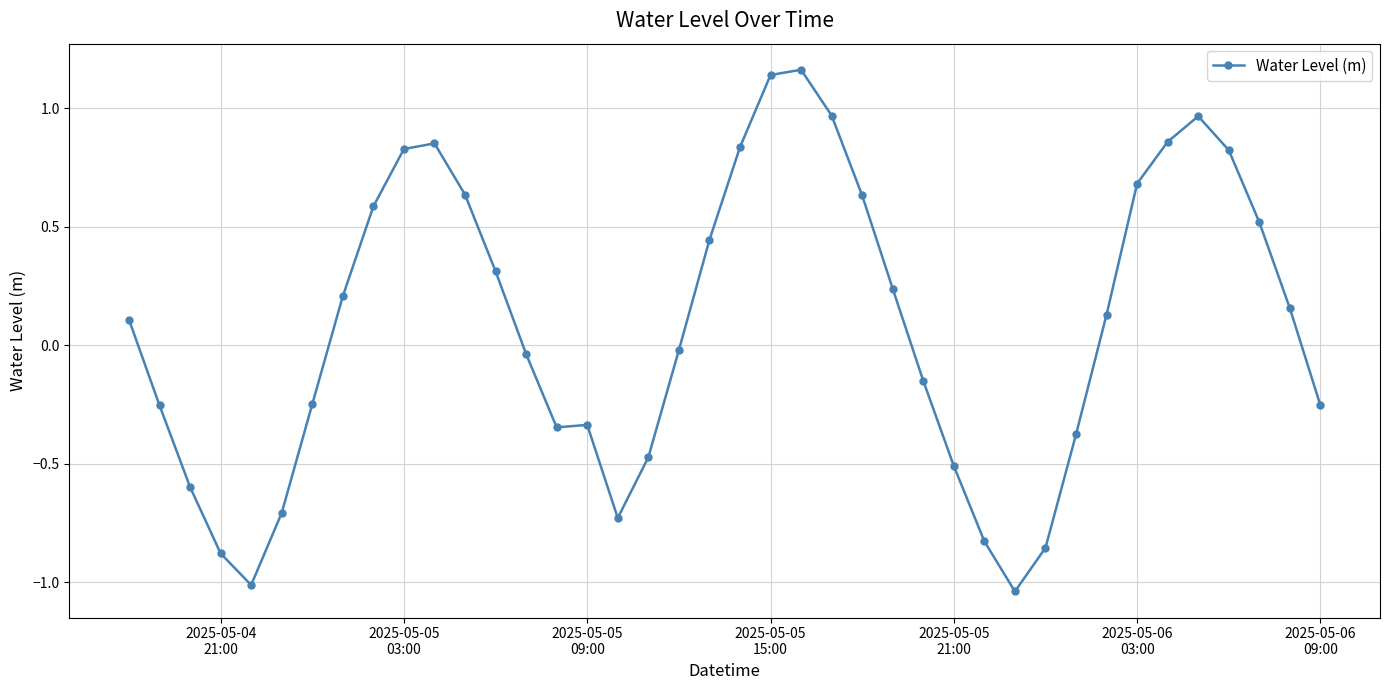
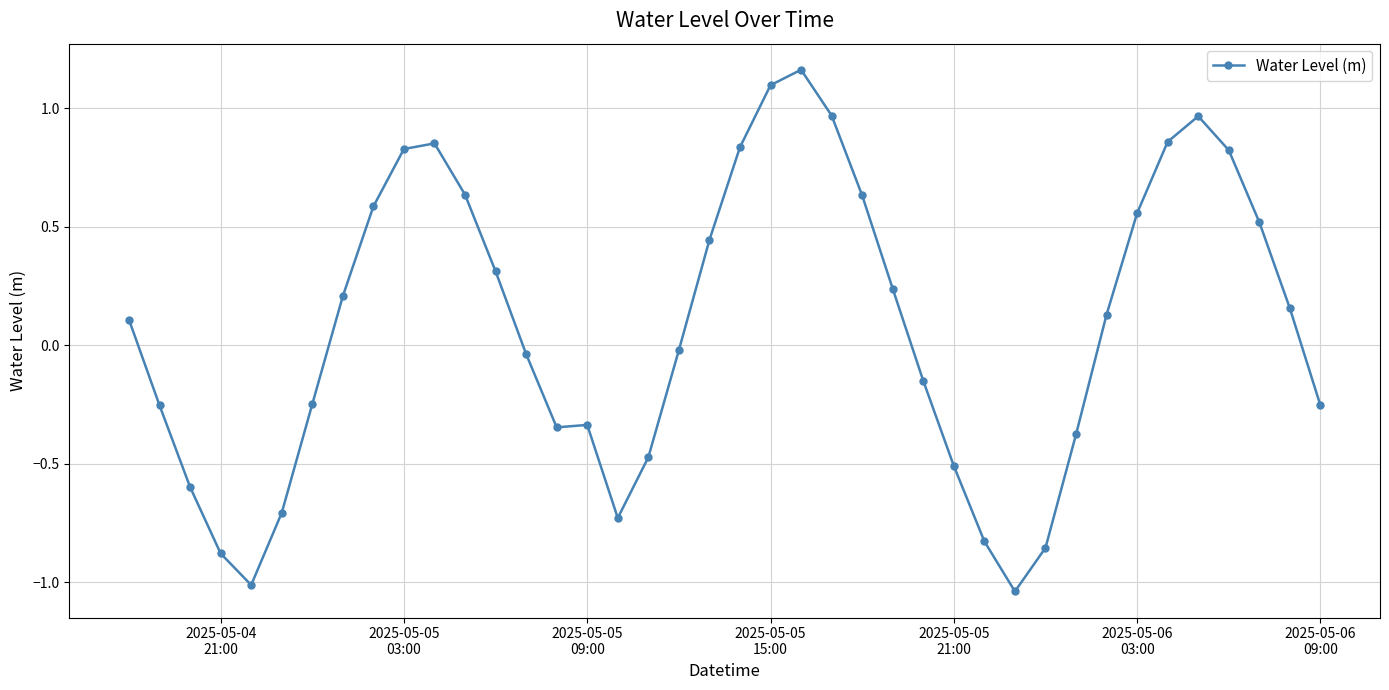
2025-05-05 15:00: 1.14 -> 1.10
2025-05-06 03:00: 0.68 -> 0.56
